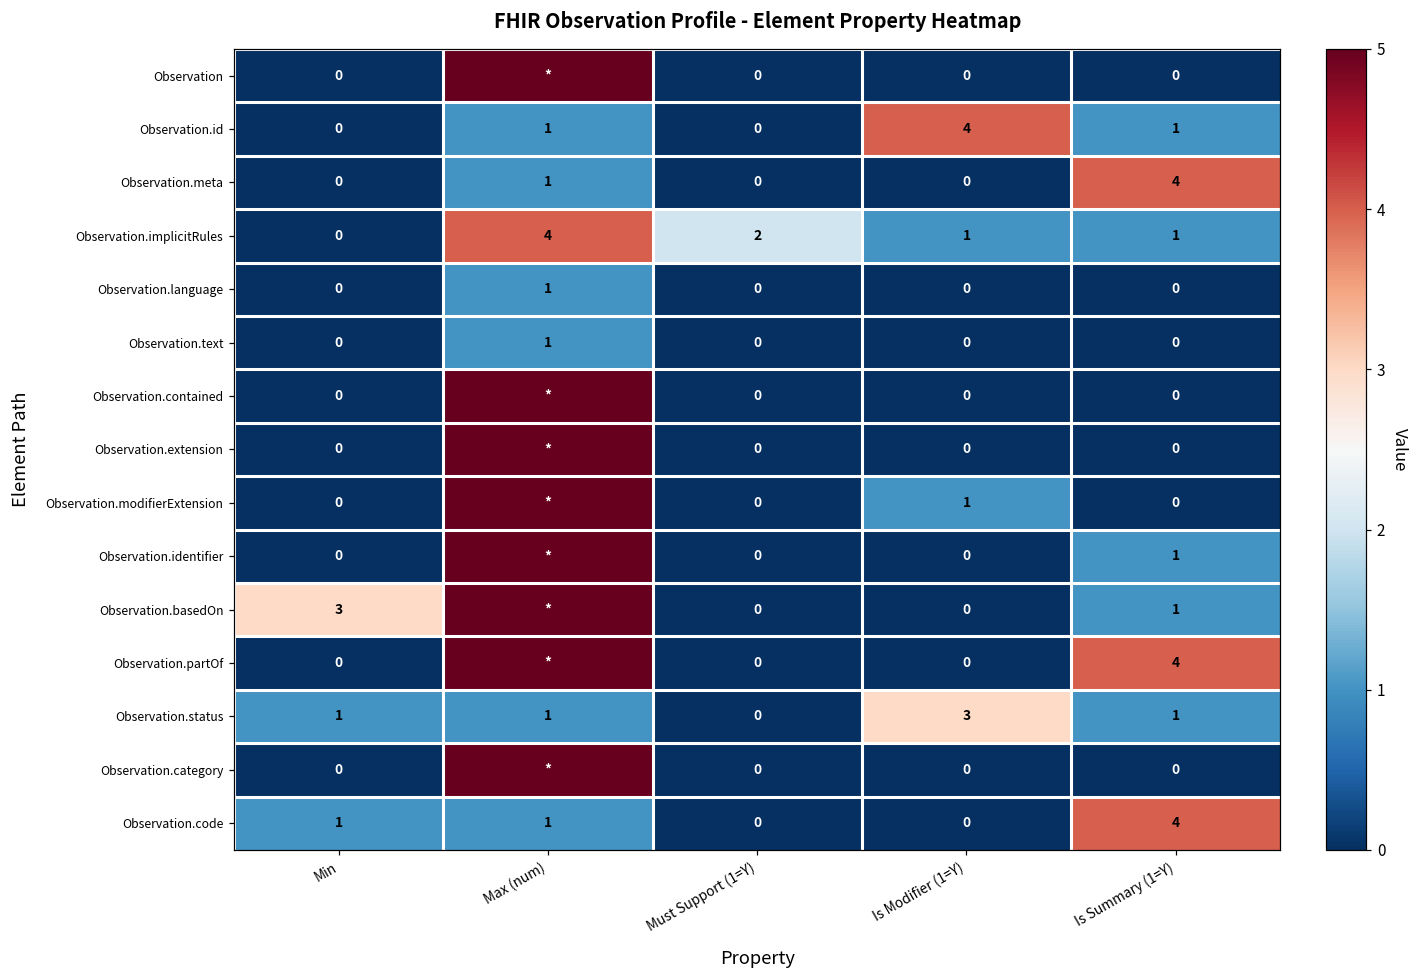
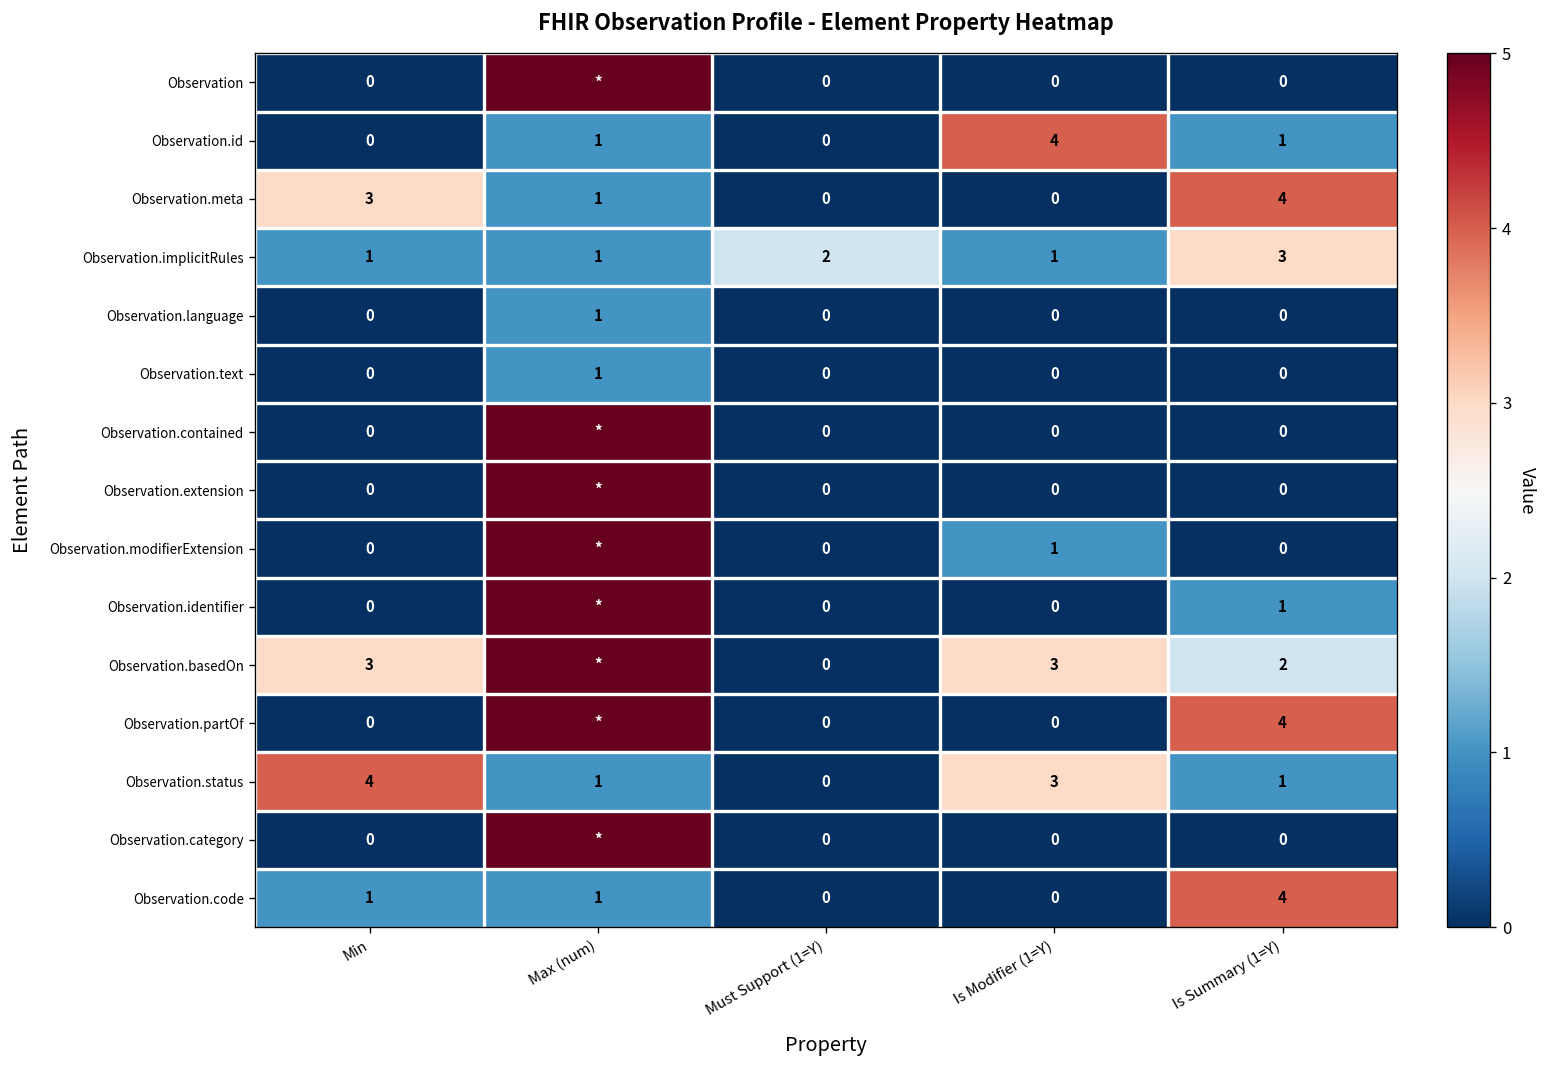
Observation.meta, Min: 0 -> 3
Observation.implicitRules, Min: 0 -> 1
Observation.implicitRules, Max (num): 4 -> 1
Observation.implicitRules, Is Summary (1=Y): 1 -> 3
Observation.basedOn, Is Modifier (1=Y): 0 -> 3
Observation.basedOn, Is Summary (1=Y): 1 -> 2
Observation.status, Min: 1 -> 4
